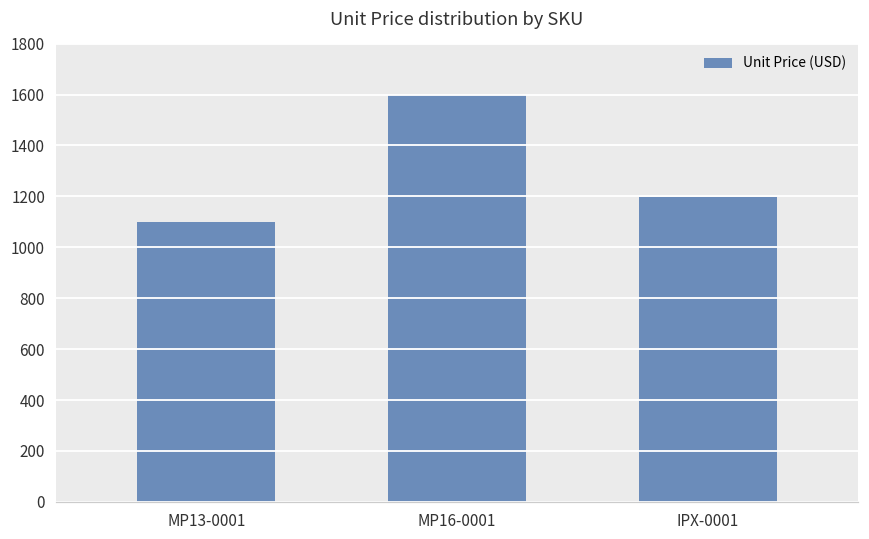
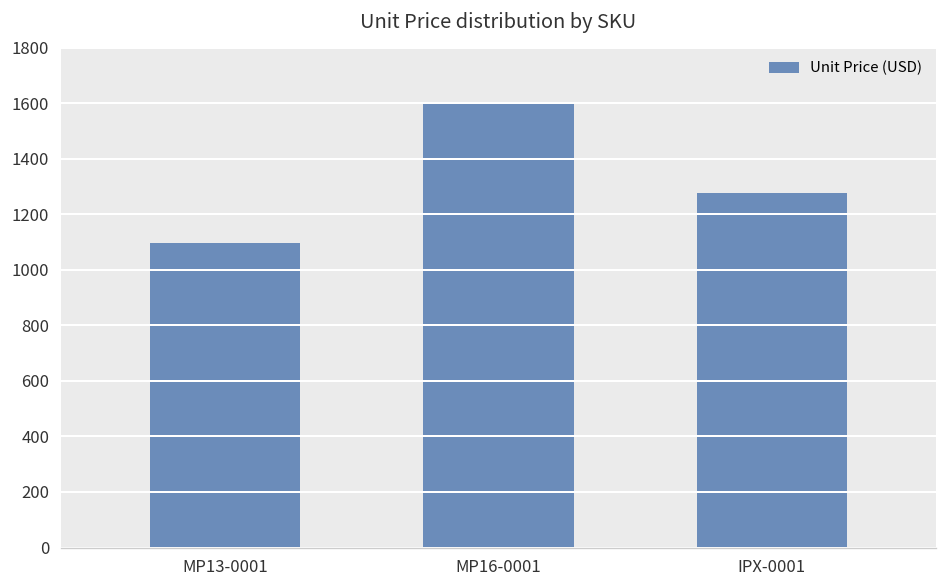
IPX-0001: 1200 -> 1280
